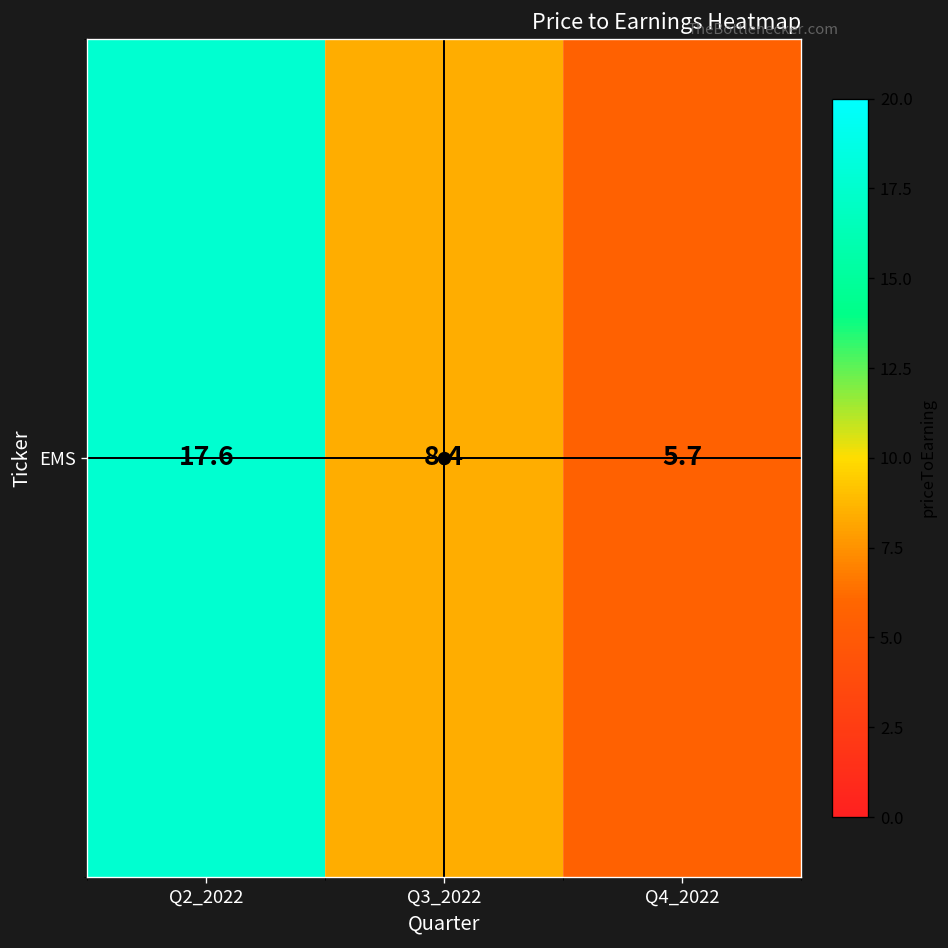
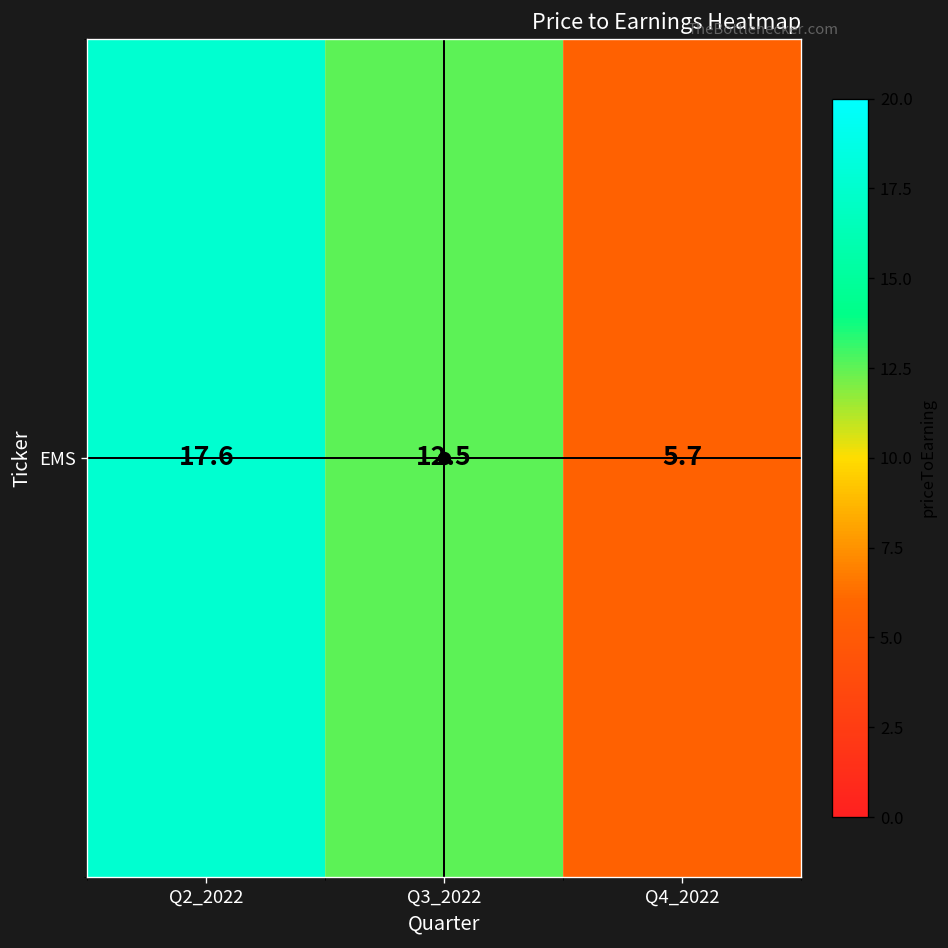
EMS, Q3_2022: 8.4 -> 12.5
